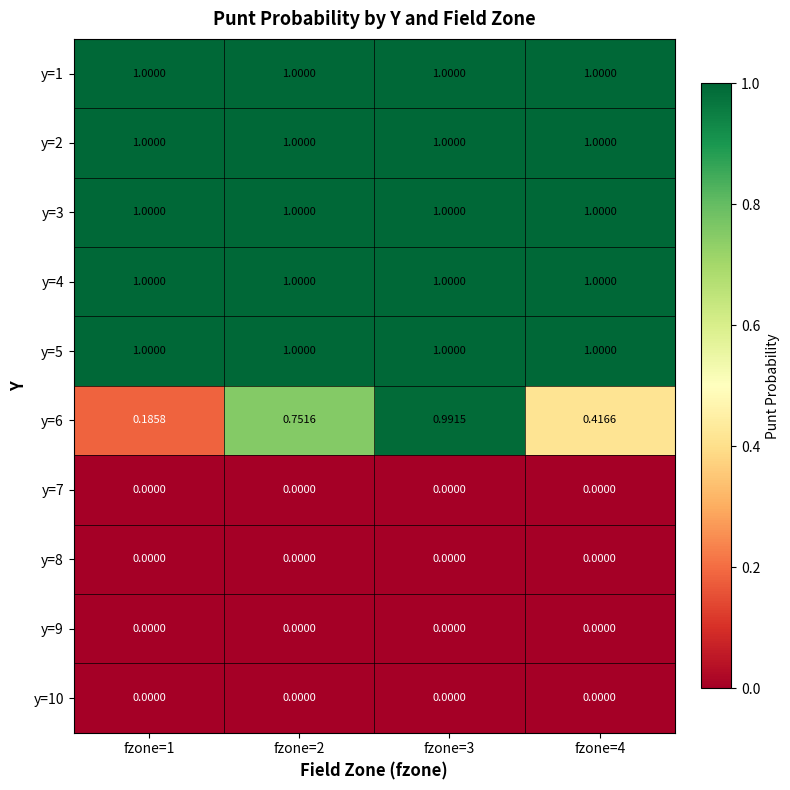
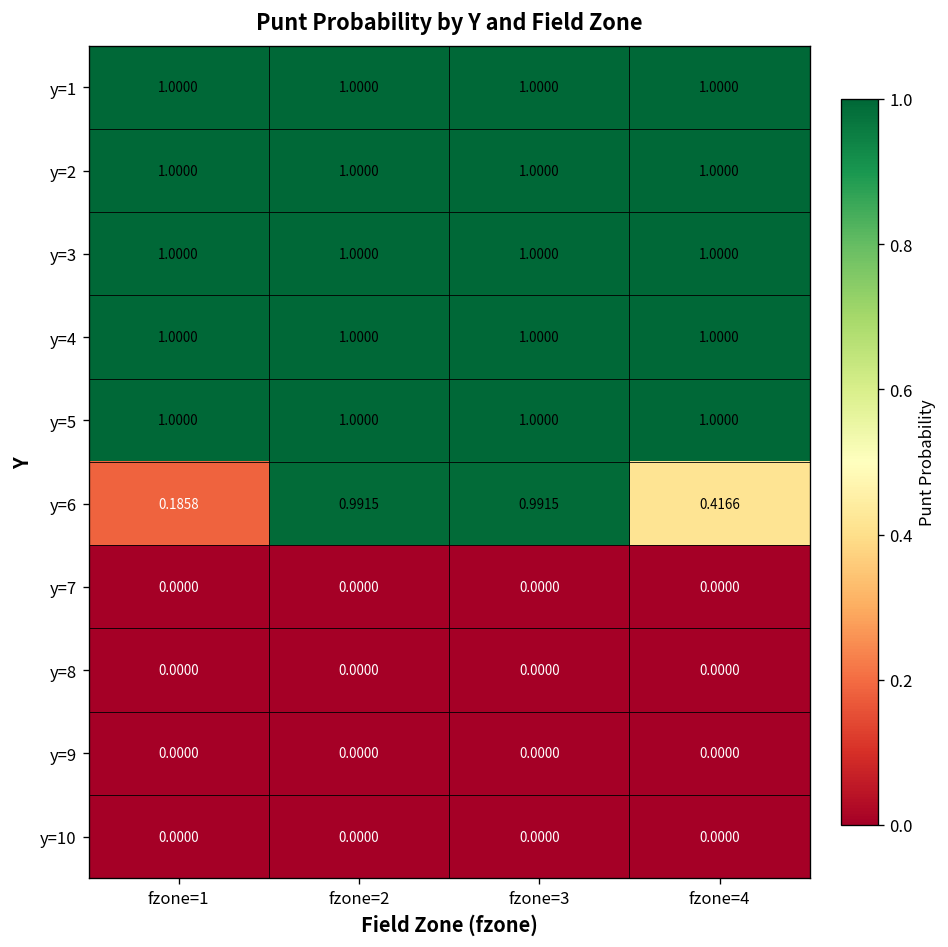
y=6, fzone=2: 0.7516 -> 0.9915
